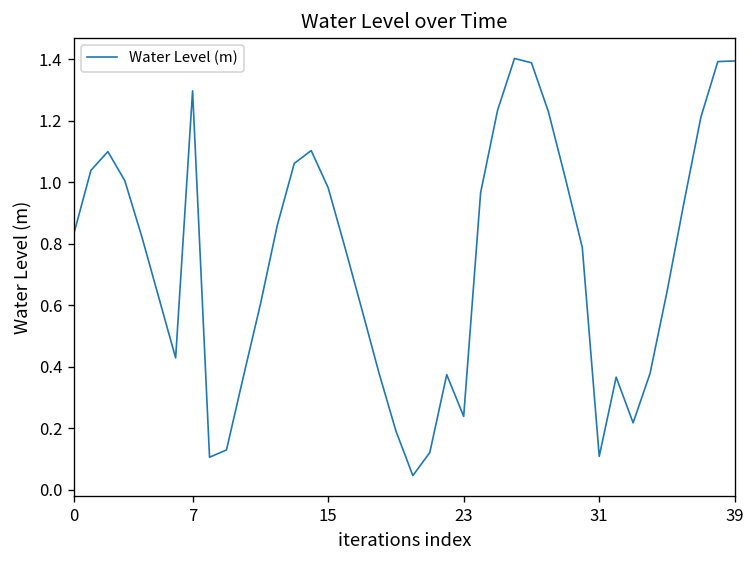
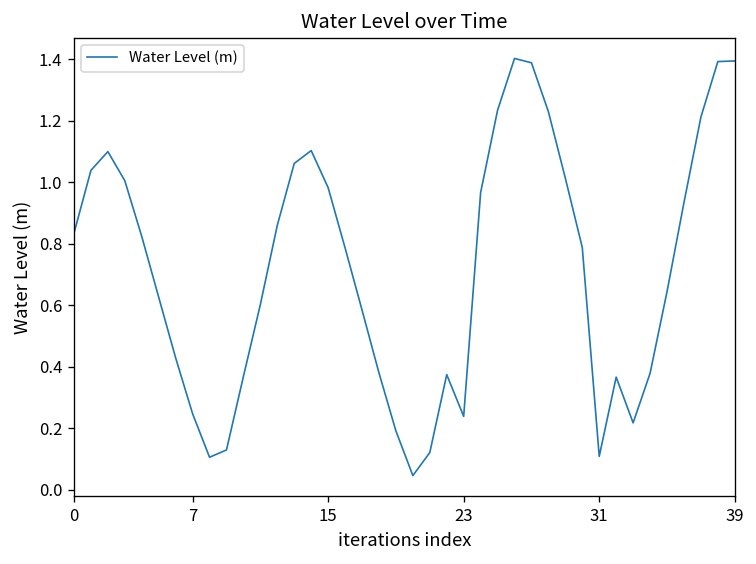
7: 1.30 -> 0.25
